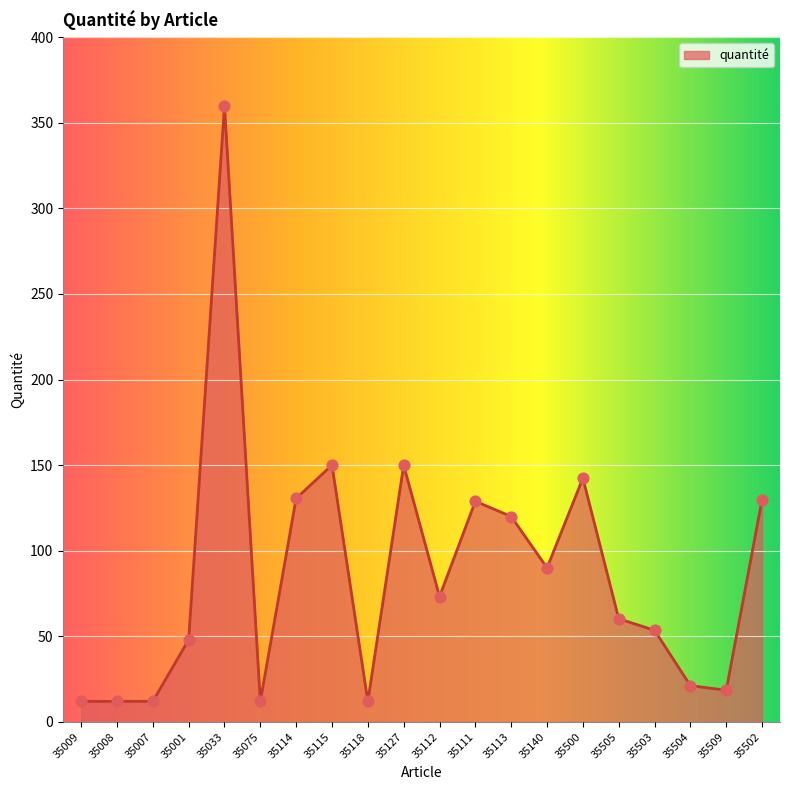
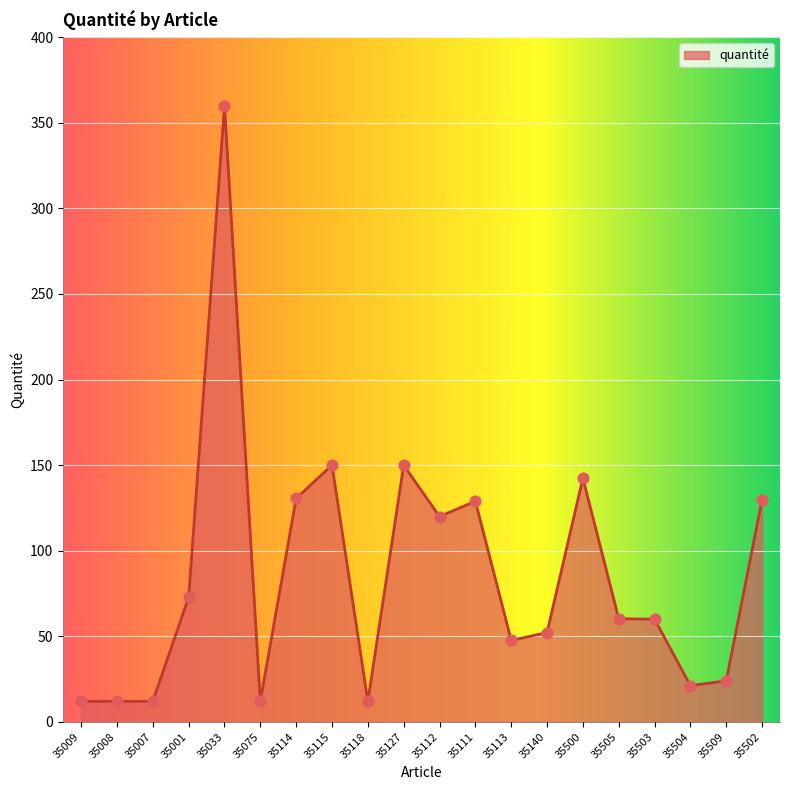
35001: 48 -> 73
35112: 73 -> 120
35113: 120 -> 48
35140: 90 -> 52
35503: 54 -> 60
35509: 19 -> 24
